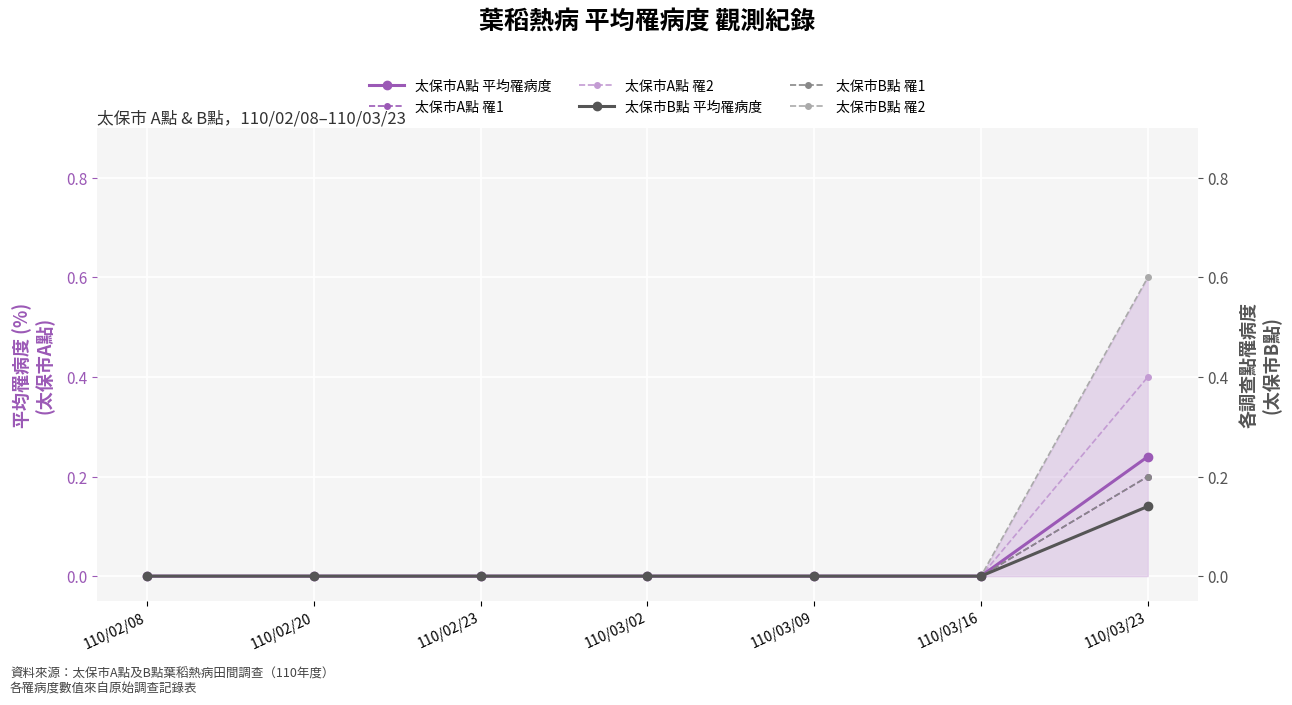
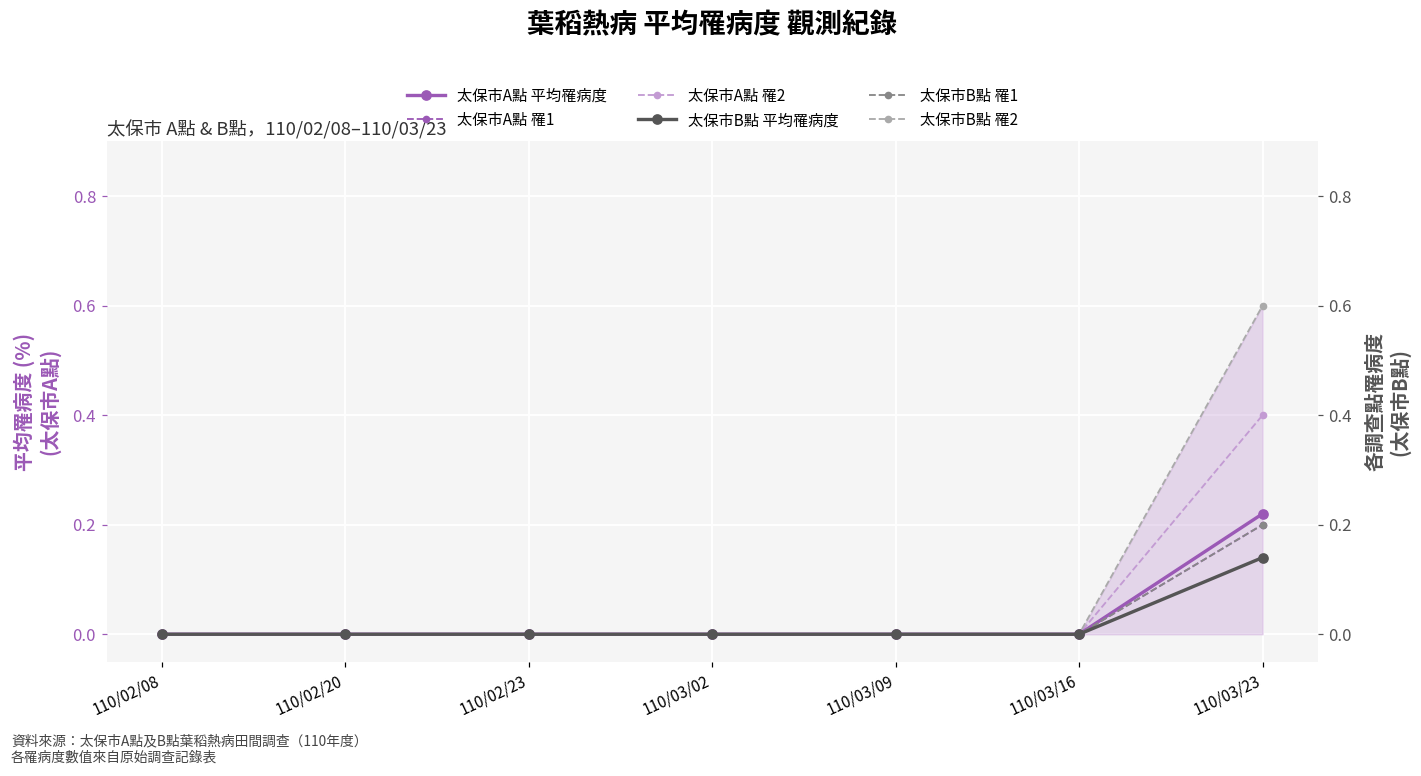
太保市A點 平均罹病度, 110/03/23: 0.24 -> 0.22
